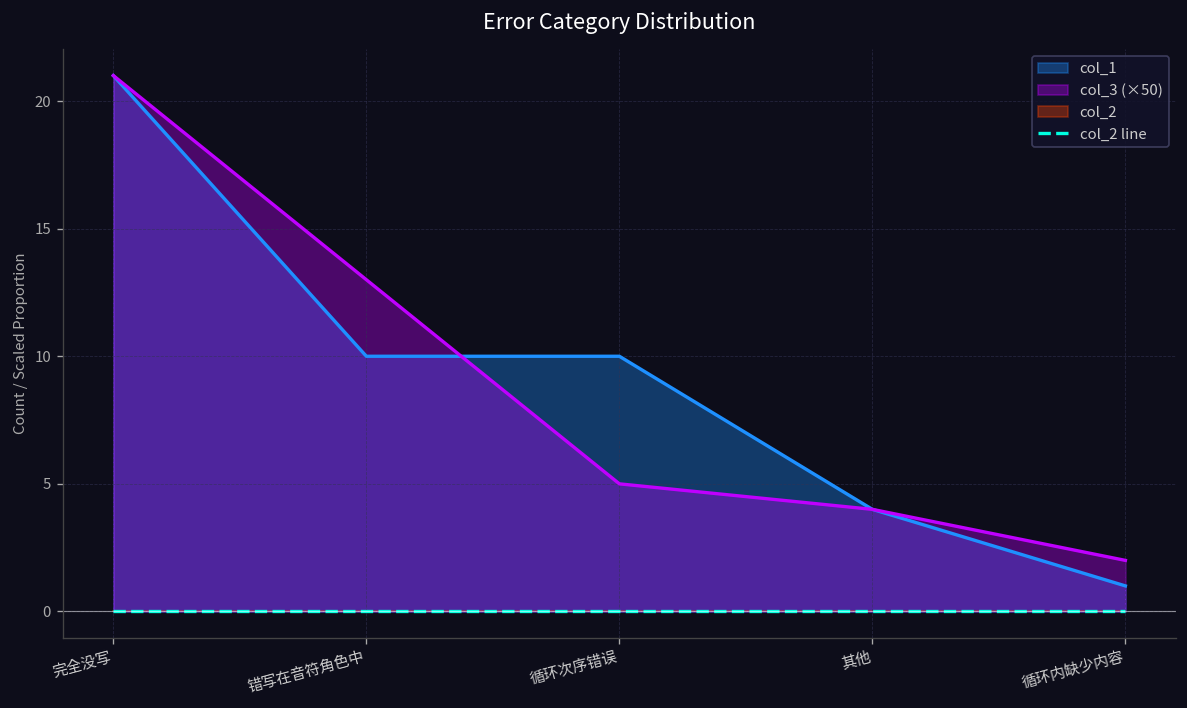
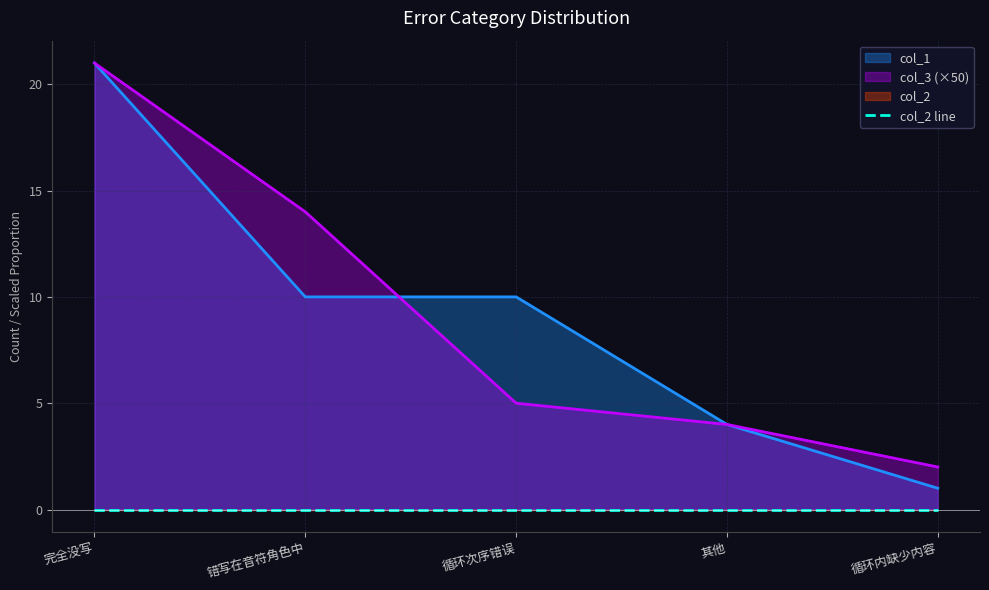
col_3 (×50), 错写在音符角色中: 13.0 -> 14.0
